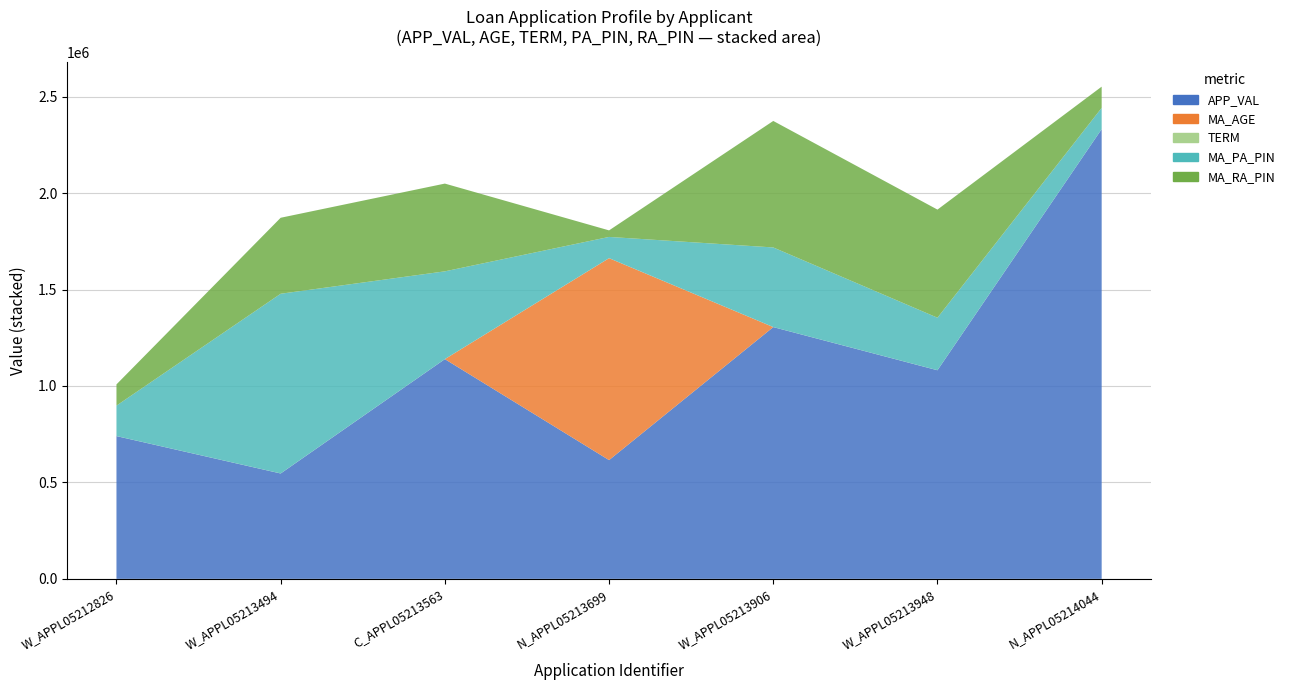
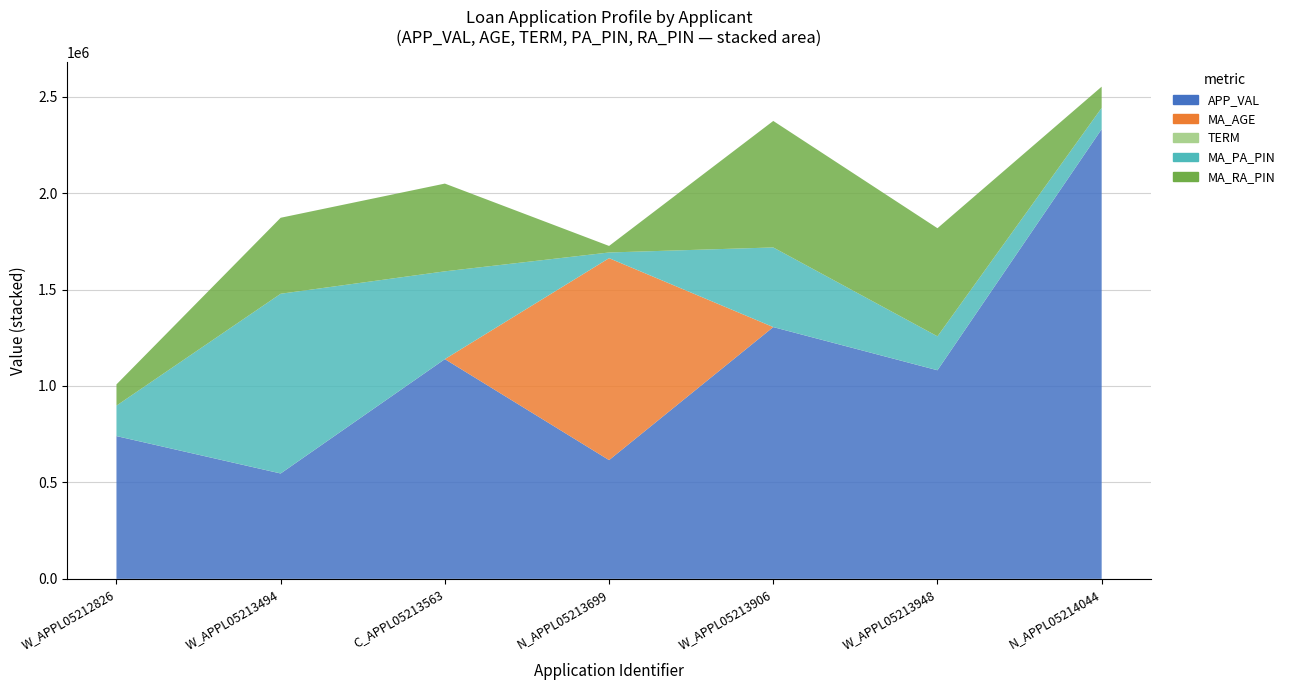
MA_PA_PIN, N_APPL05213699: 110000 -> 30000
MA_PA_PIN, W_APPL05213948: 270000 -> 180000
